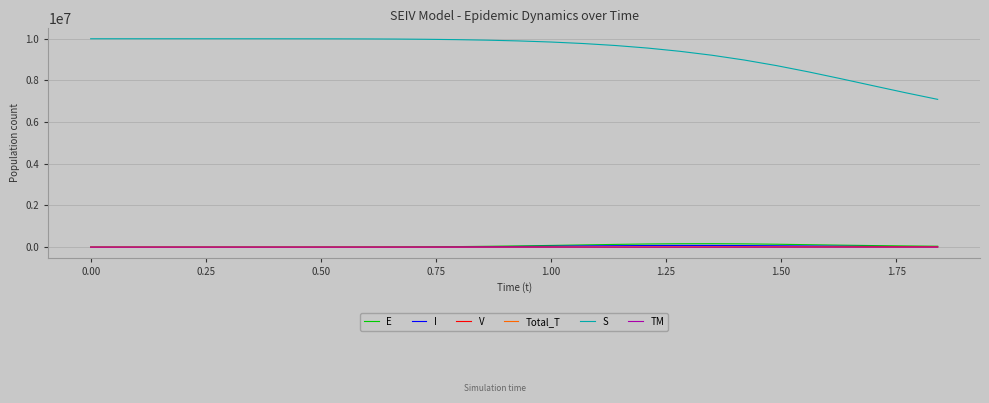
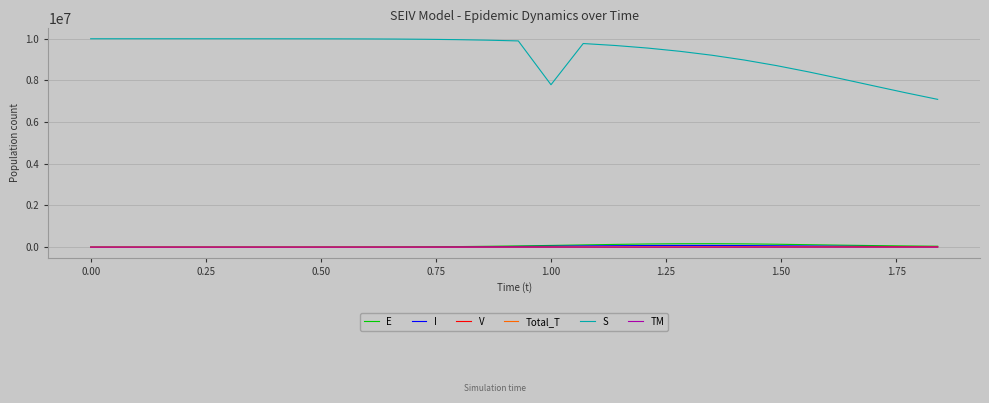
S, 1.00: 9800000 -> 7800000
